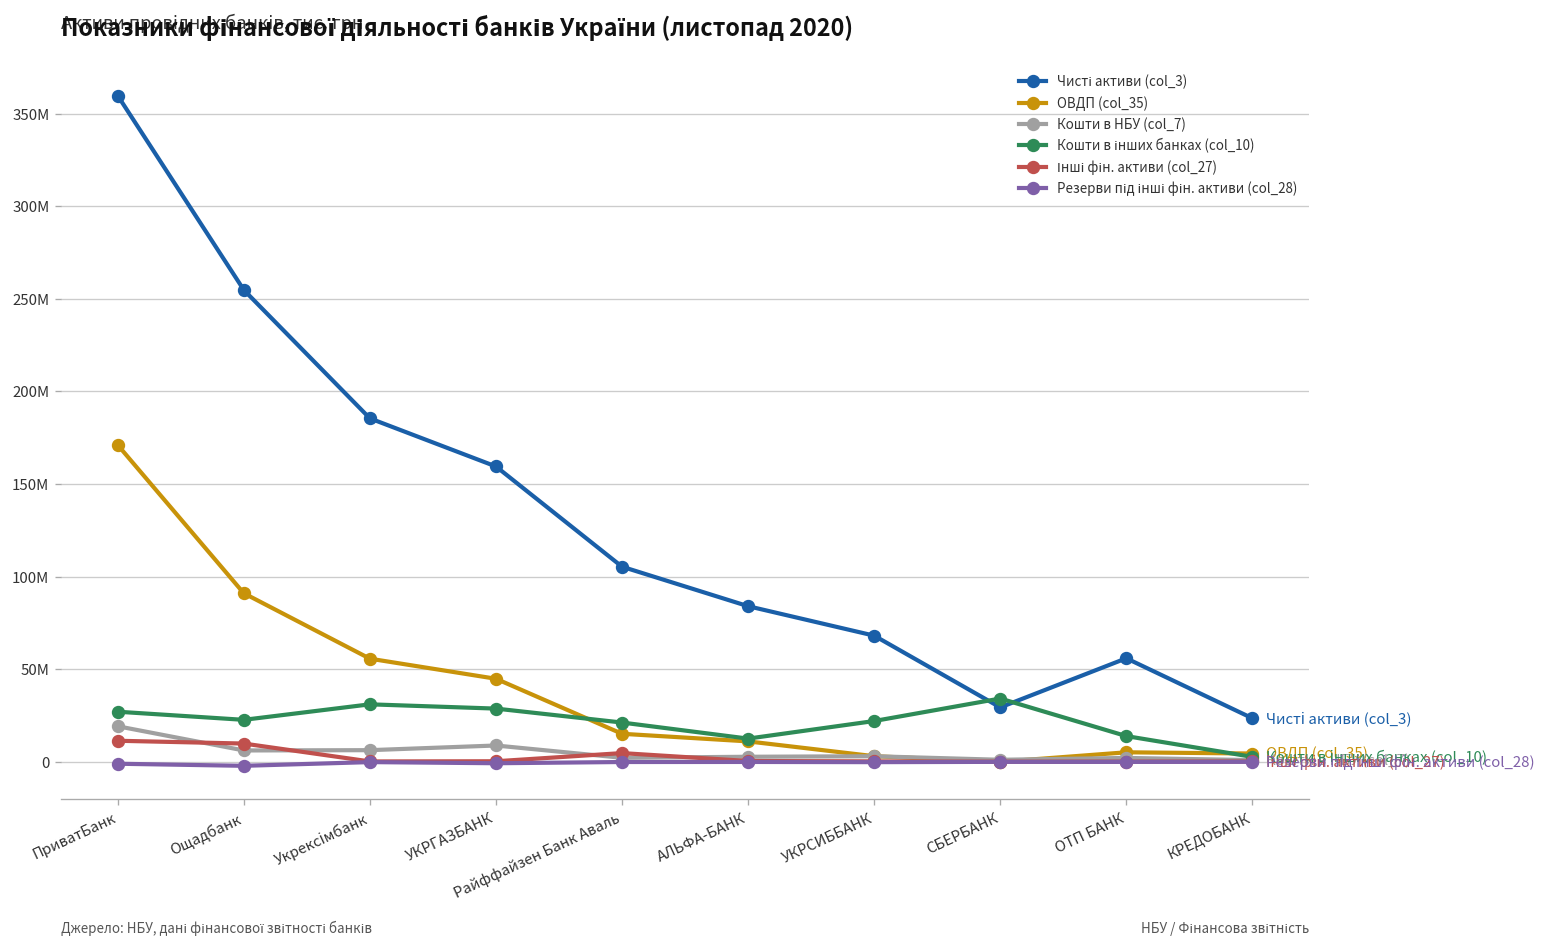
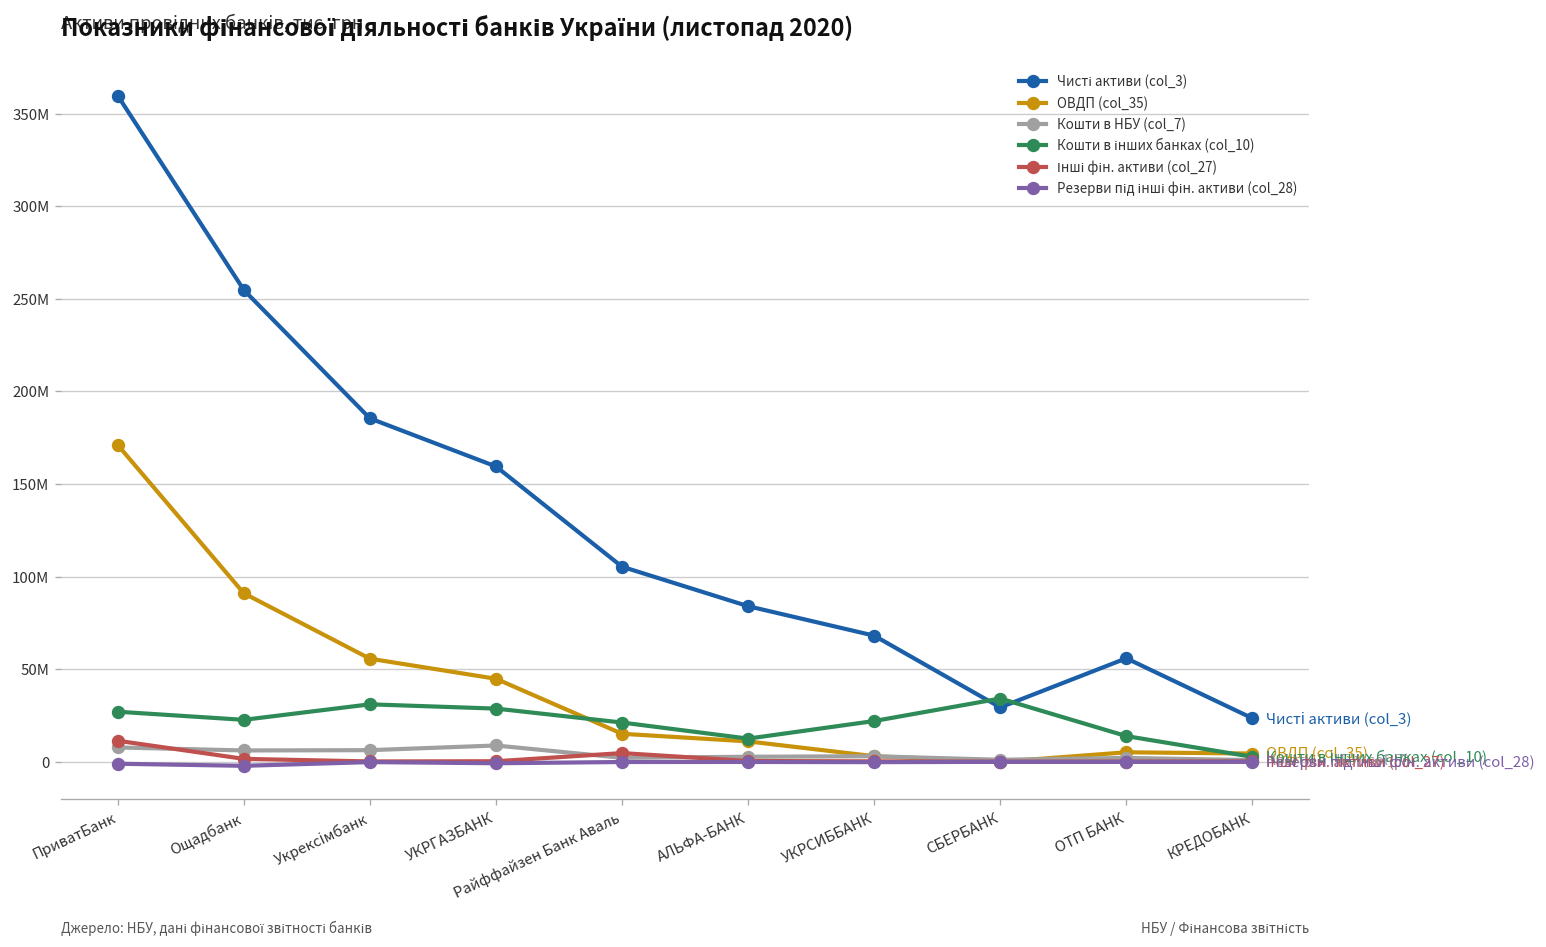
Кошти в НБУ (col_7), ПриватБанк: 19000000 -> 8000000
Інші фін. активи (col_27), Ощадбанк: 10000000 -> 2000000
